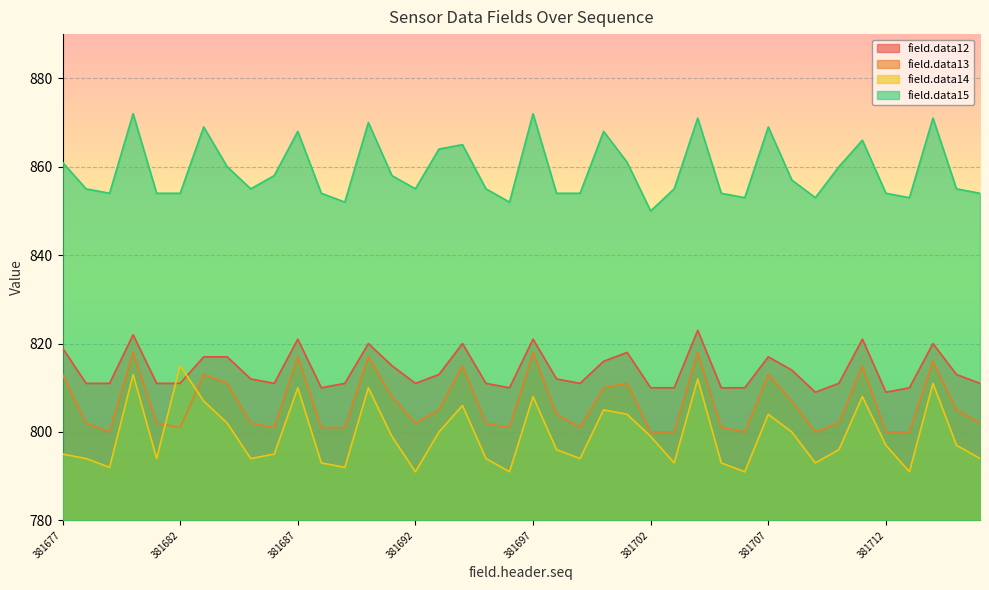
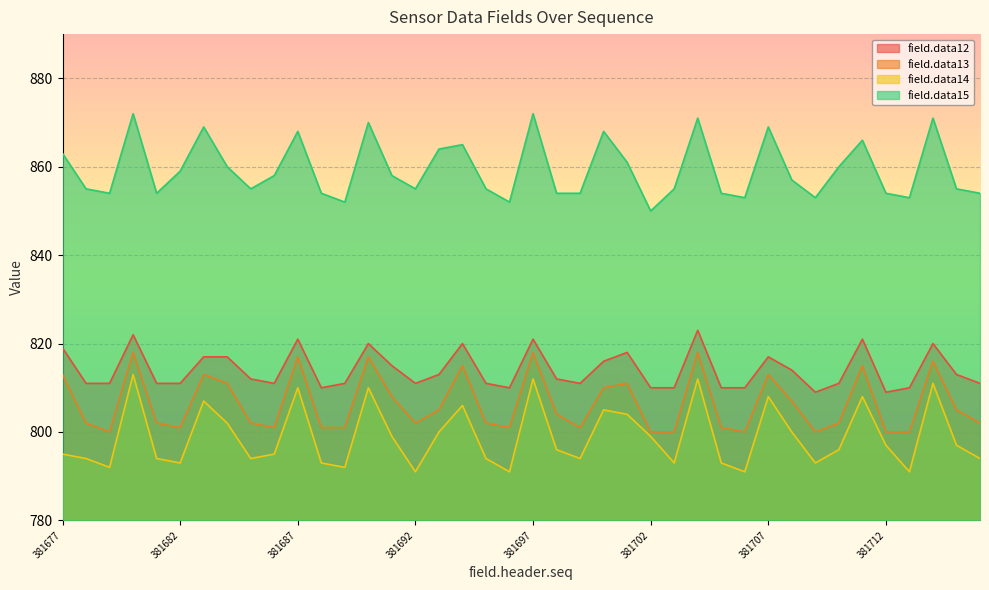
field.data15, 381677: 861 -> 863
field.data14, 381682: 815 -> 793
field.data15, 381682: 854 -> 859
field.data14, 381697: 808 -> 812
field.data14, 381707: 804 -> 808
